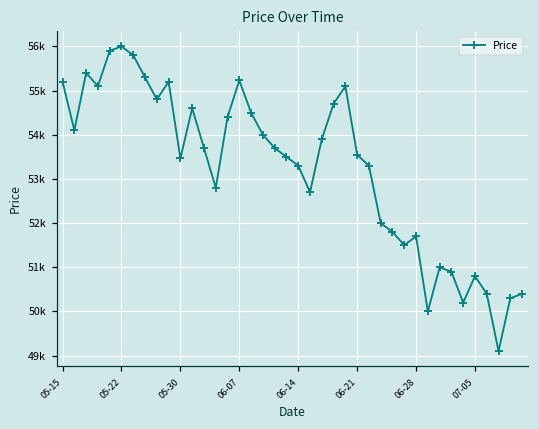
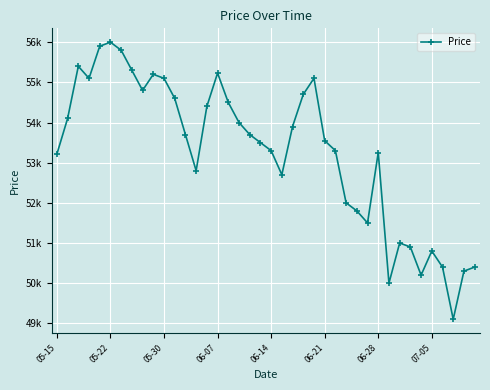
05-15: 55200 -> 53200
05-30: 53500 -> 55100
06-28: 51700 -> 53300
